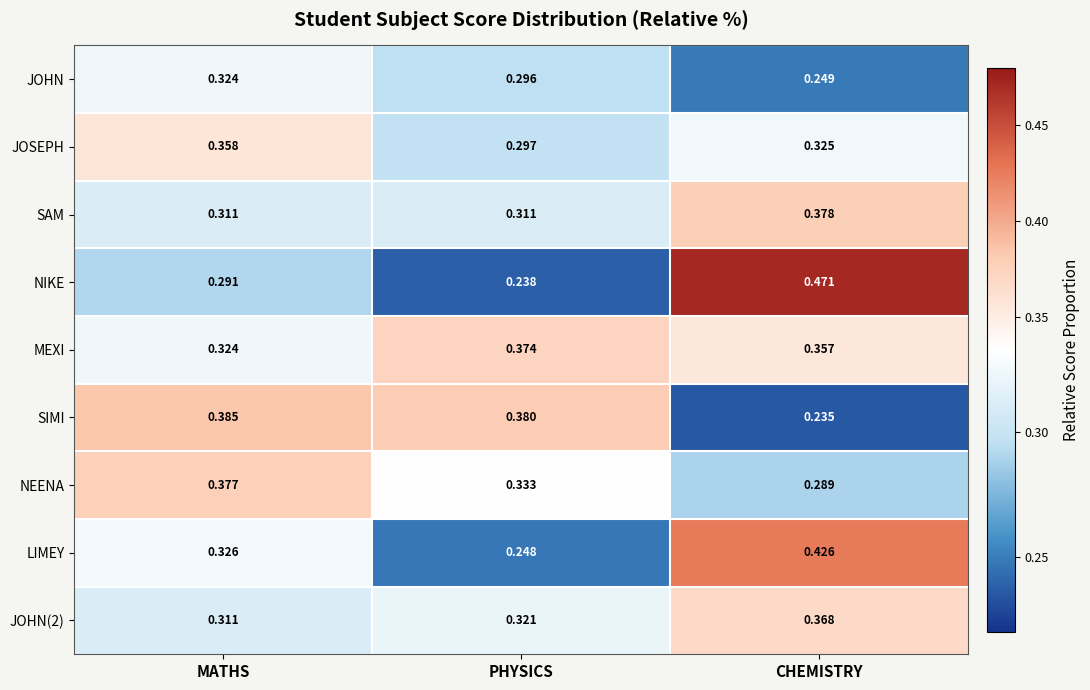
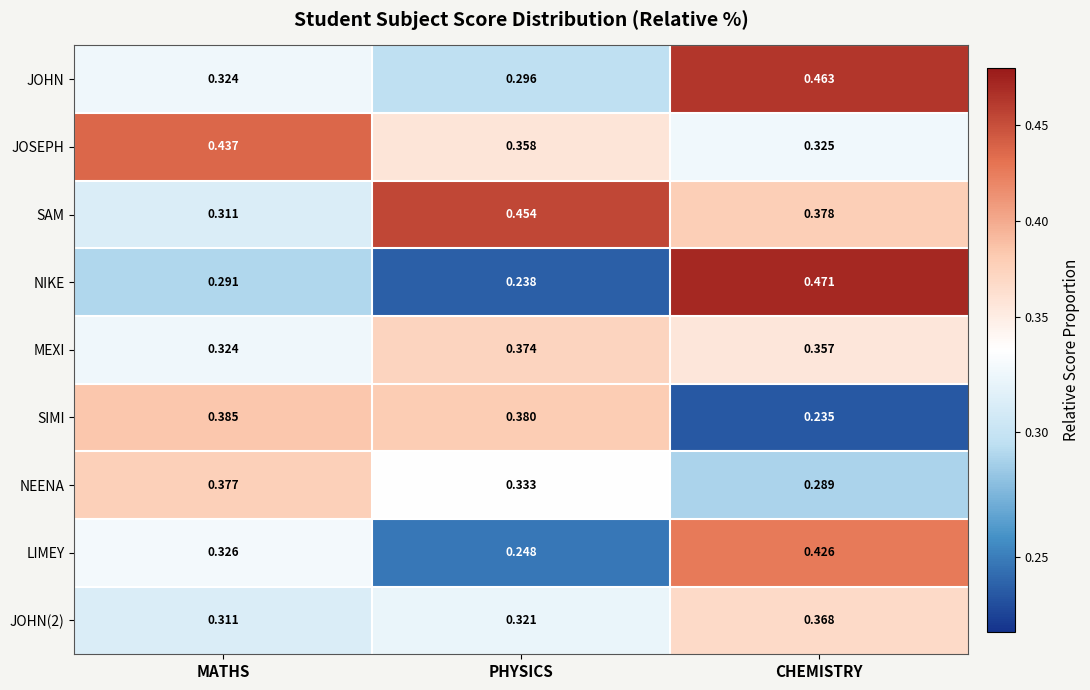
JOHN, CHEMISTRY: 0.249 -> 0.463
JOSEPH, MATHS: 0.358 -> 0.437
JOSEPH, PHYSICS: 0.297 -> 0.358
SAM, PHYSICS: 0.311 -> 0.454
